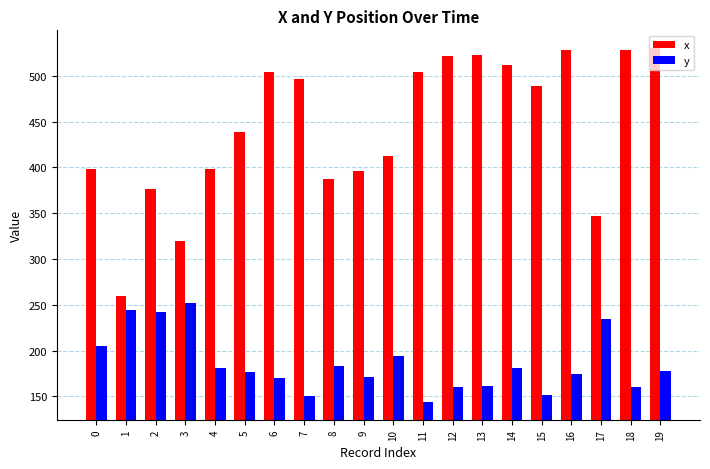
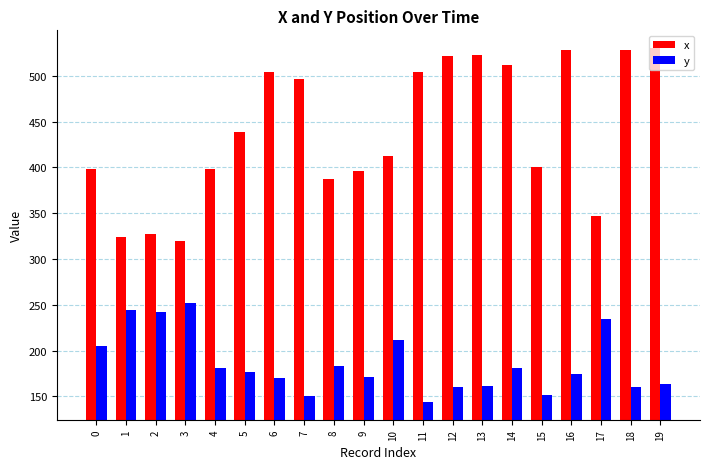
x, 1: 260 -> 320
x, 2: 380 -> 330
y, 10: 190 -> 210
x, 15: 490 -> 400
y, 19: 180 -> 160
